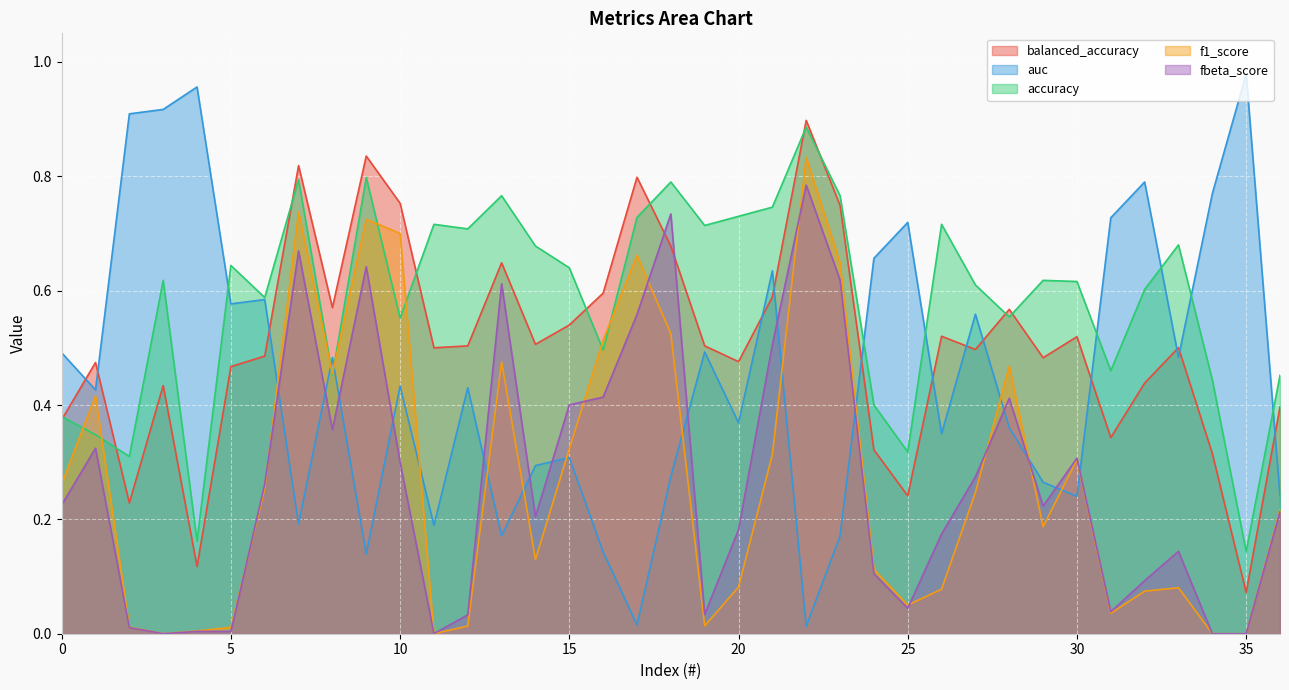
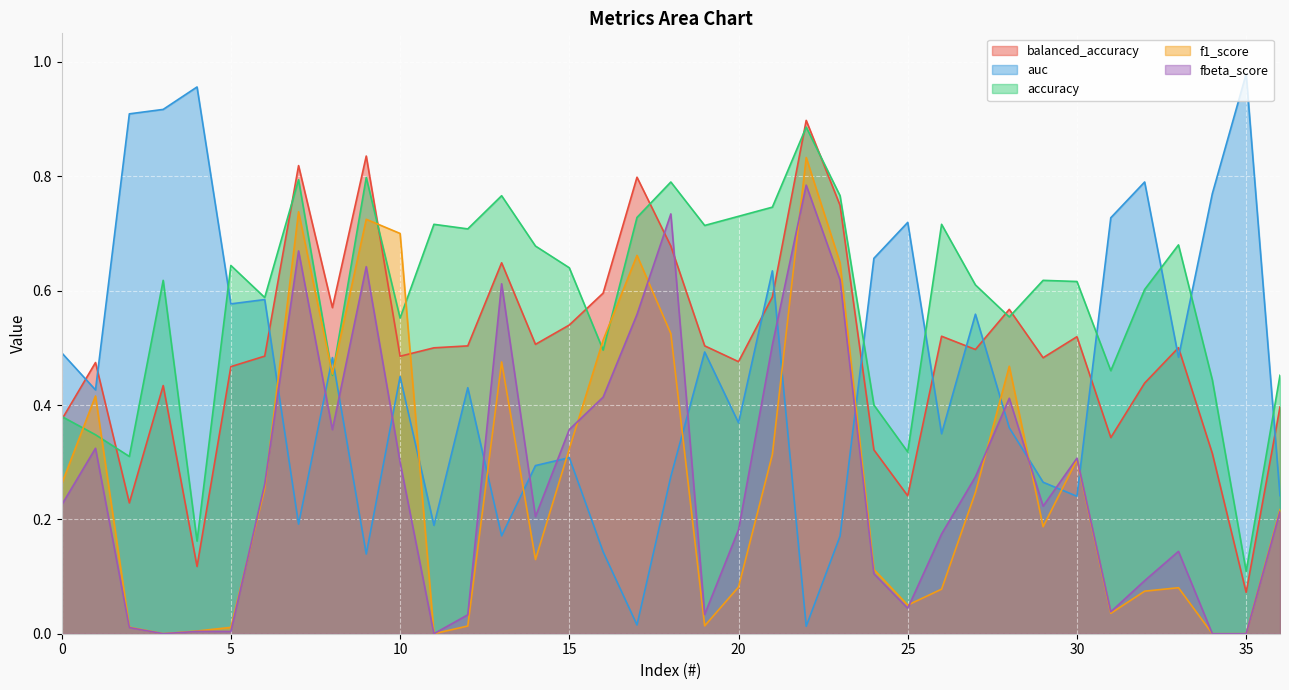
balanced_accuracy, 10: 0.75 -> 0.49
auc, 10: 0.43 -> 0.45
fbeta_score, 15: 0.40 -> 0.36
accuracy, 35: 0.14 -> 0.11
